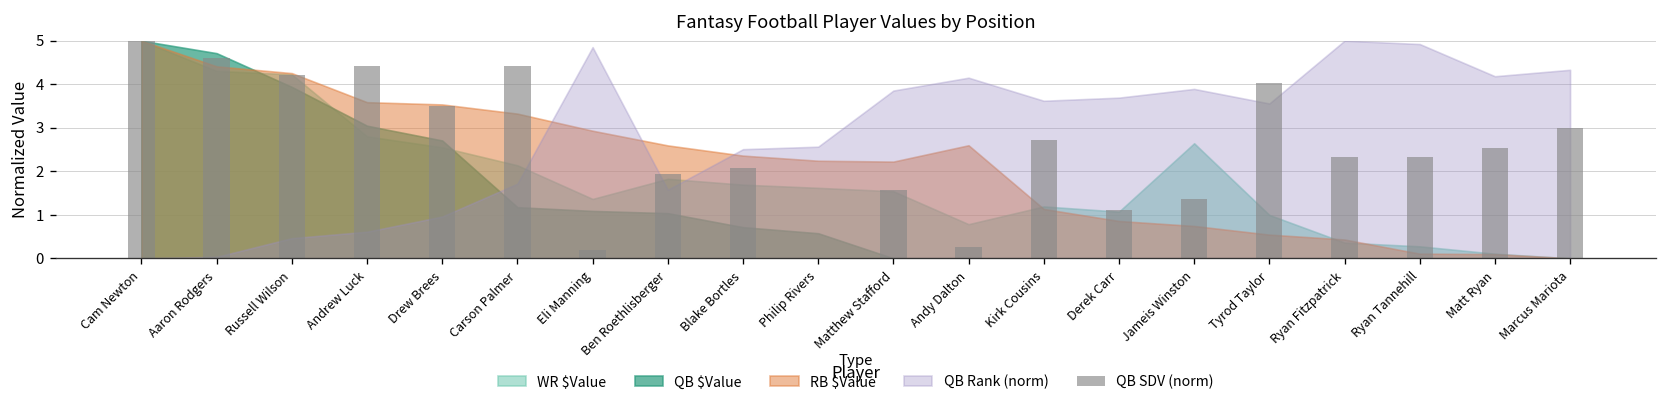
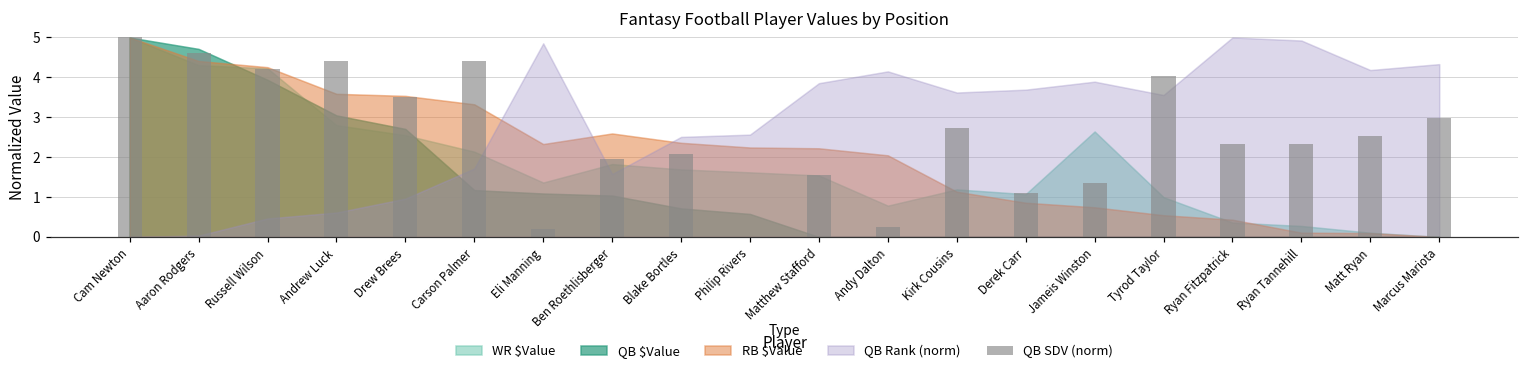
RB $Value, Eli Manning: 2.9 -> 2.3
RB $Value, Andy Dalton: 2.6 -> 2.0
